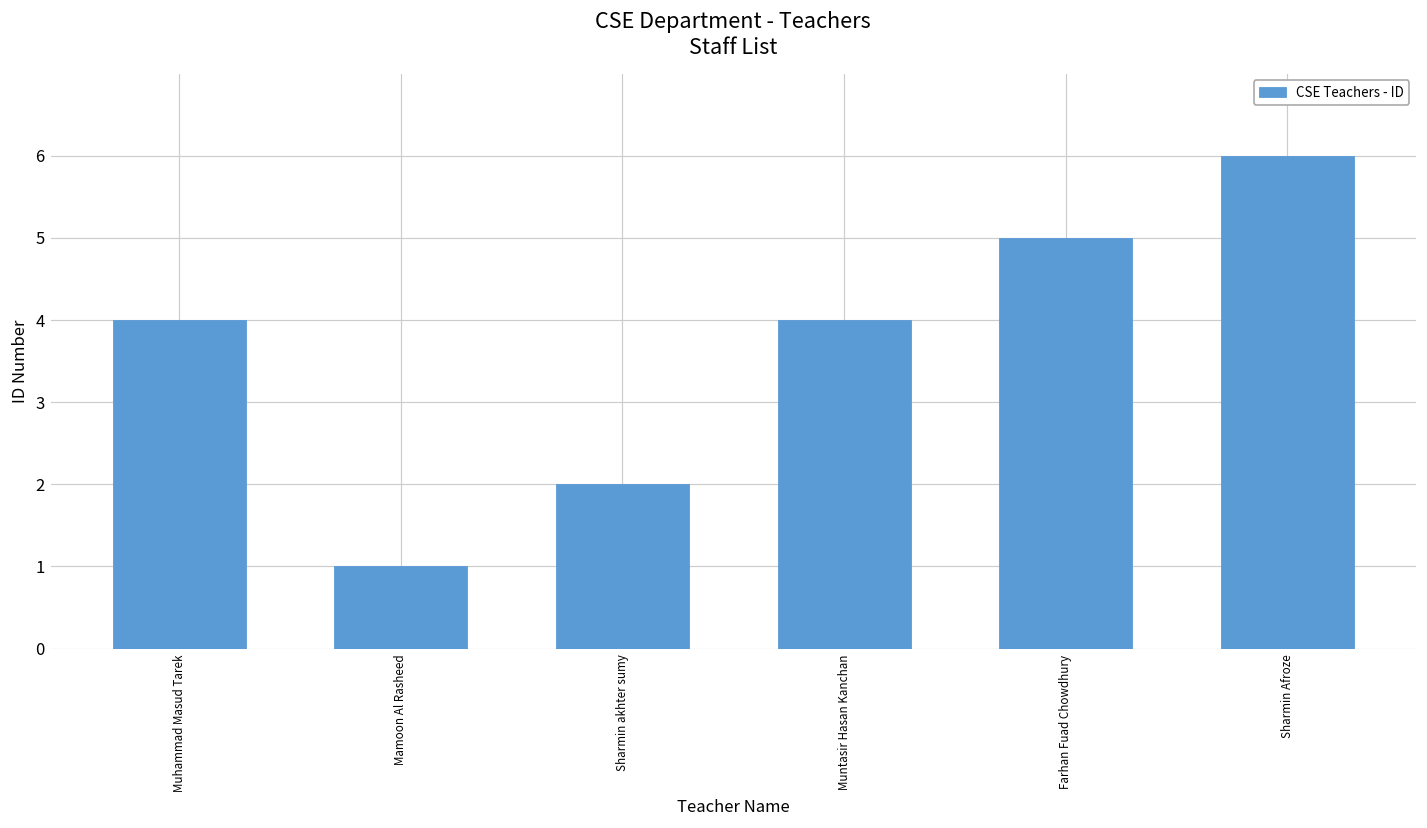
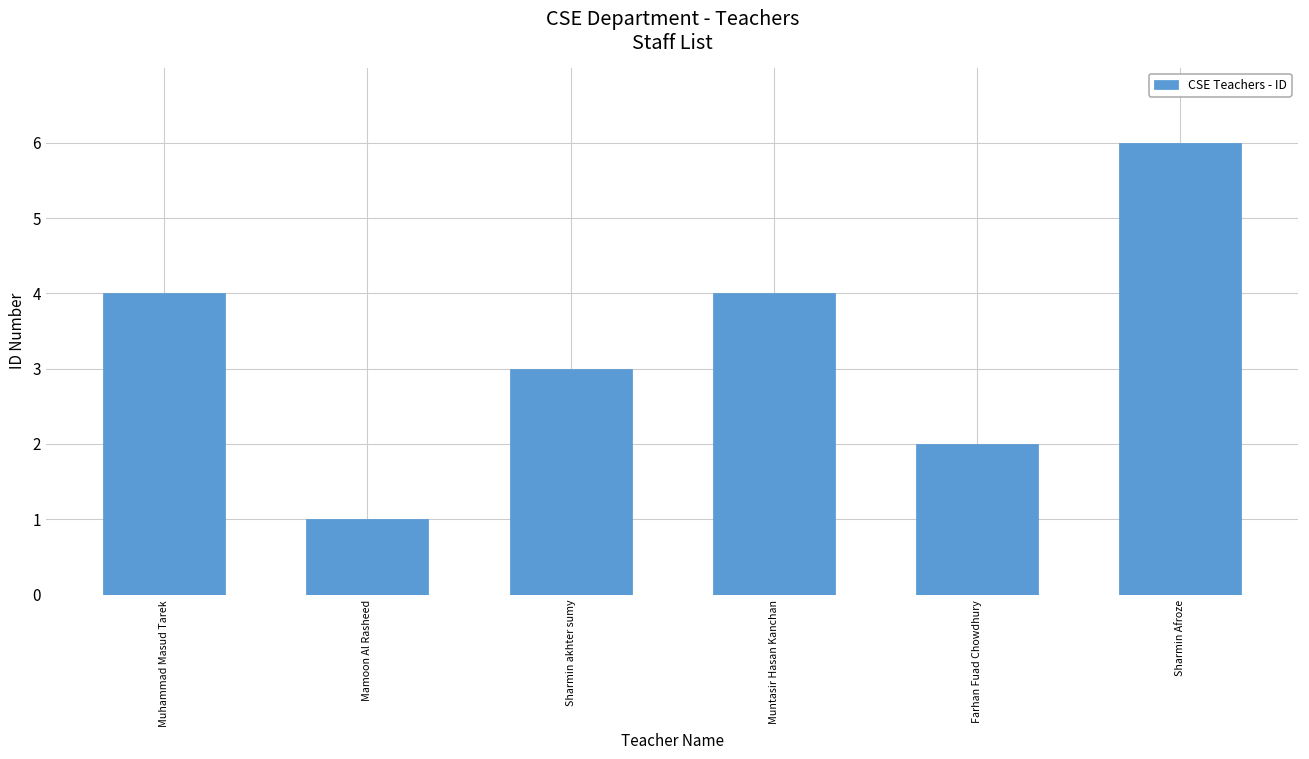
Sharmin akhter sumy: 2 -> 3
Farhan Fuad Chowdhury: 5 -> 2
